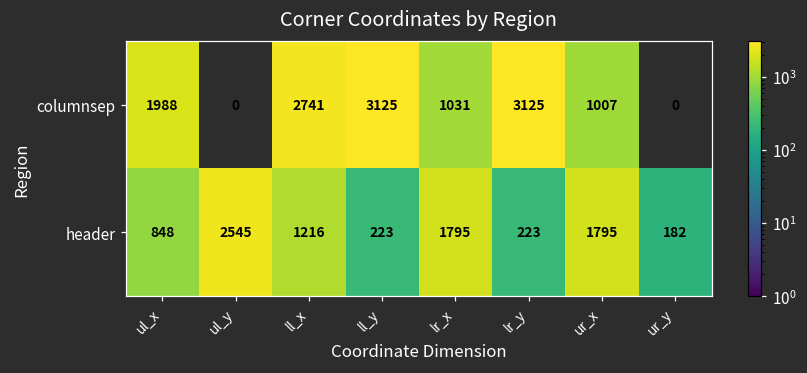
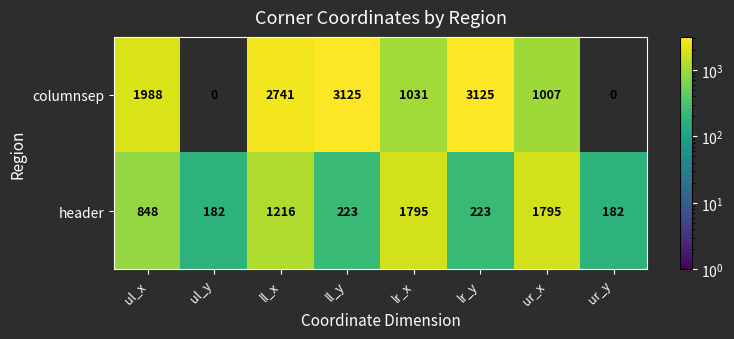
header, ul_y: 2545 -> 182
